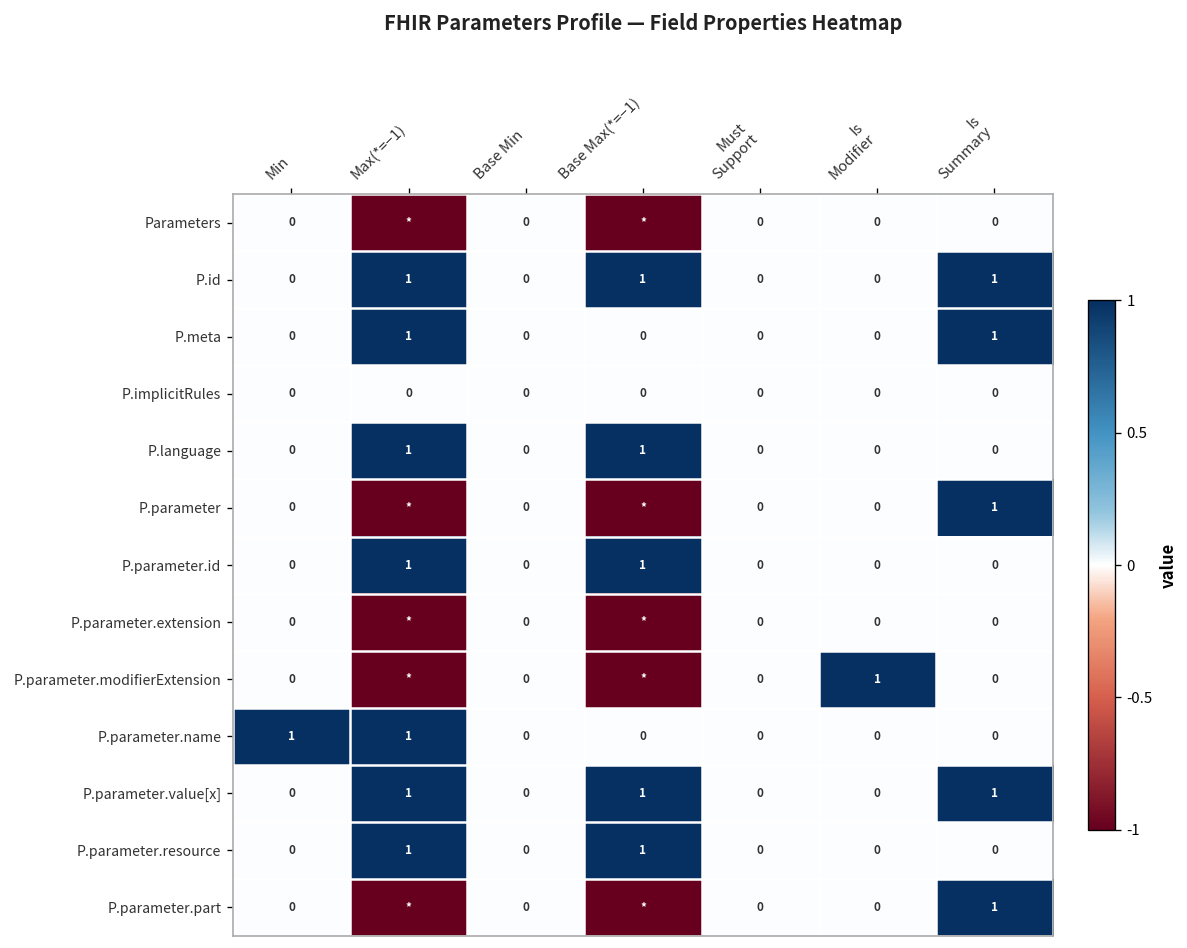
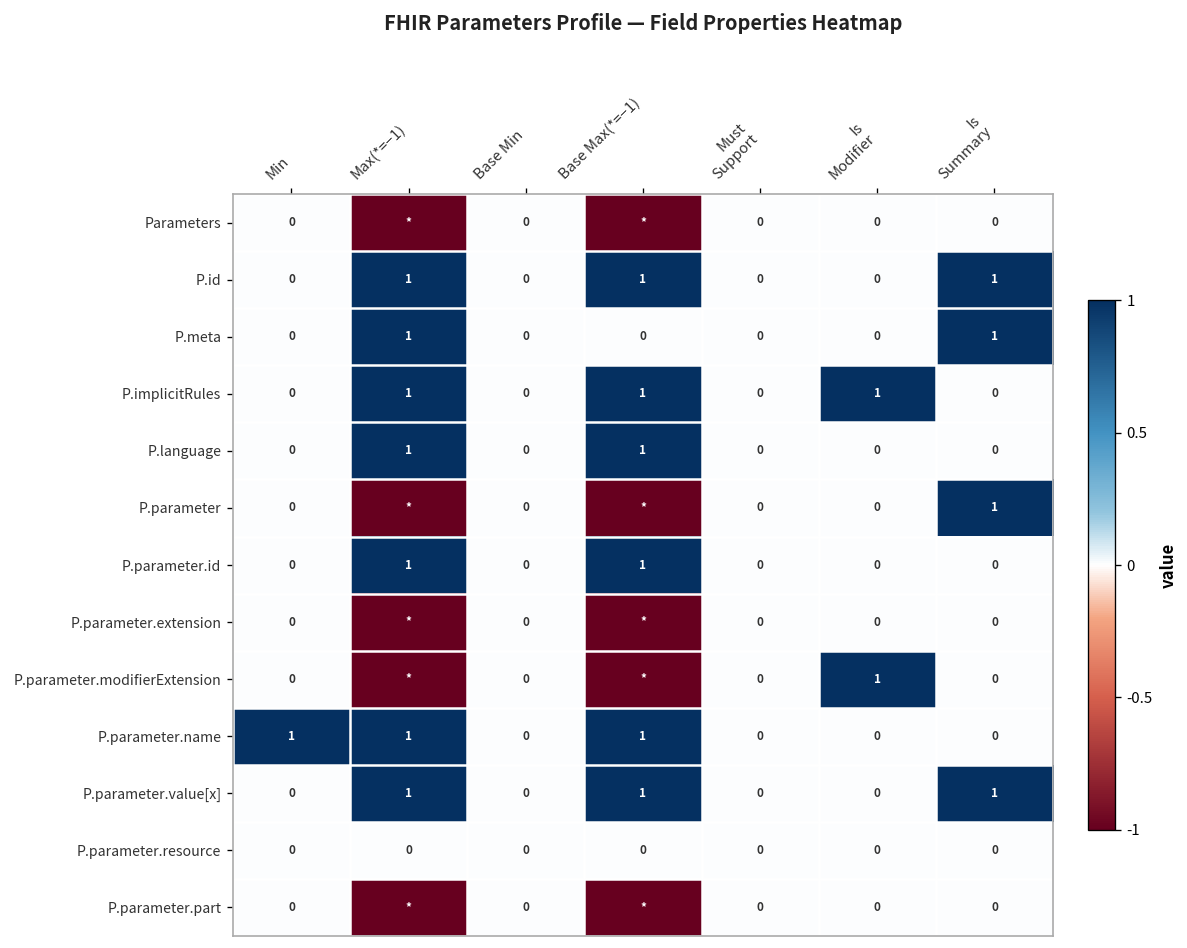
P.implicitRules, Max(*=−1): 0 -> 1
P.implicitRules, Base Max(*=−1): 0 -> 1
P.implicitRules, Is Modifier: 0 -> 1
P.parameter.name, Base Max(*=−1): 0 -> 1
P.parameter.resource, Max(*=−1): 1 -> 0
P.parameter.resource, Base Max(*=−1): 1 -> 0
P.parameter.part, Is Summary: 1 -> 0
